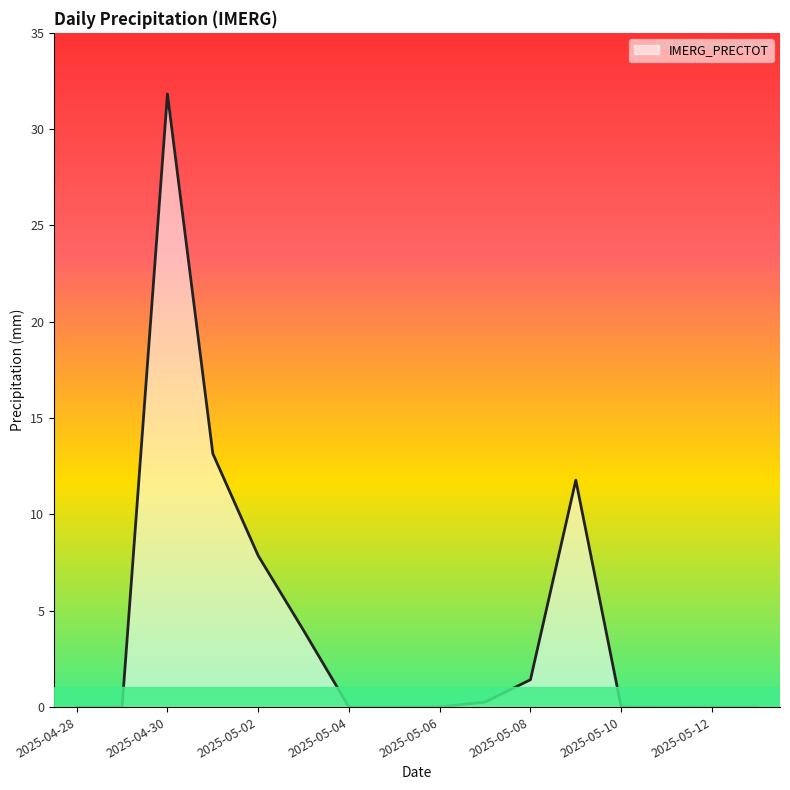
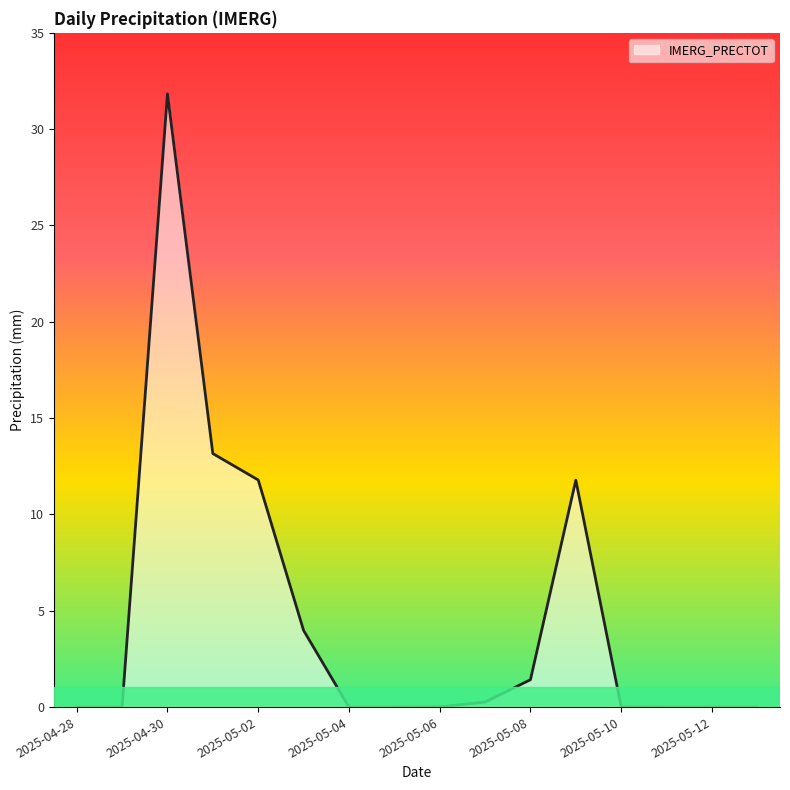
2025-05-02: 7.9 -> 11.8
